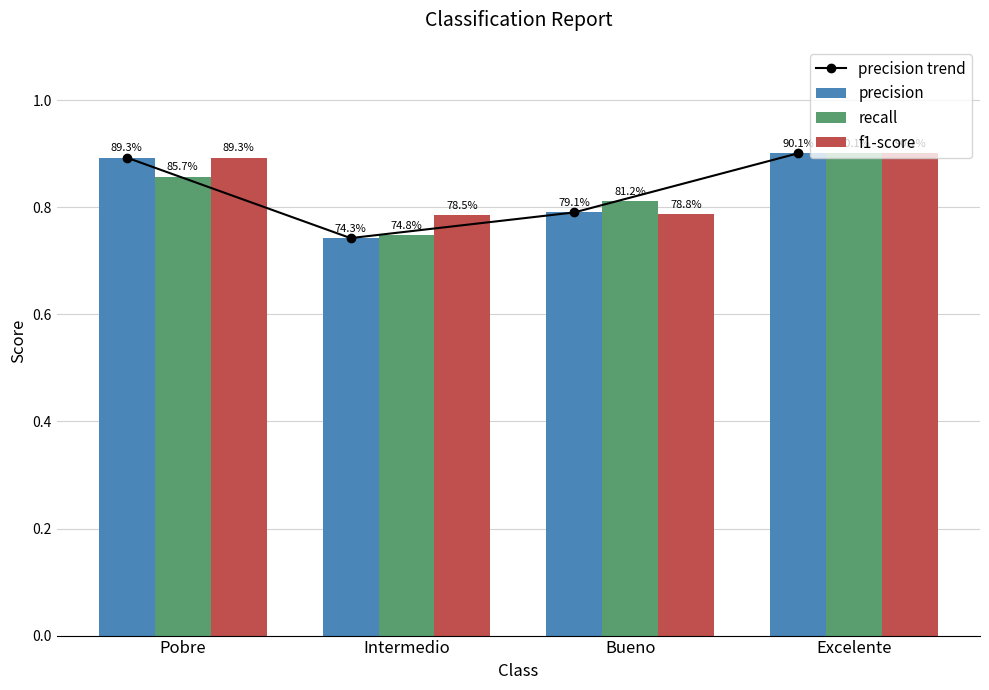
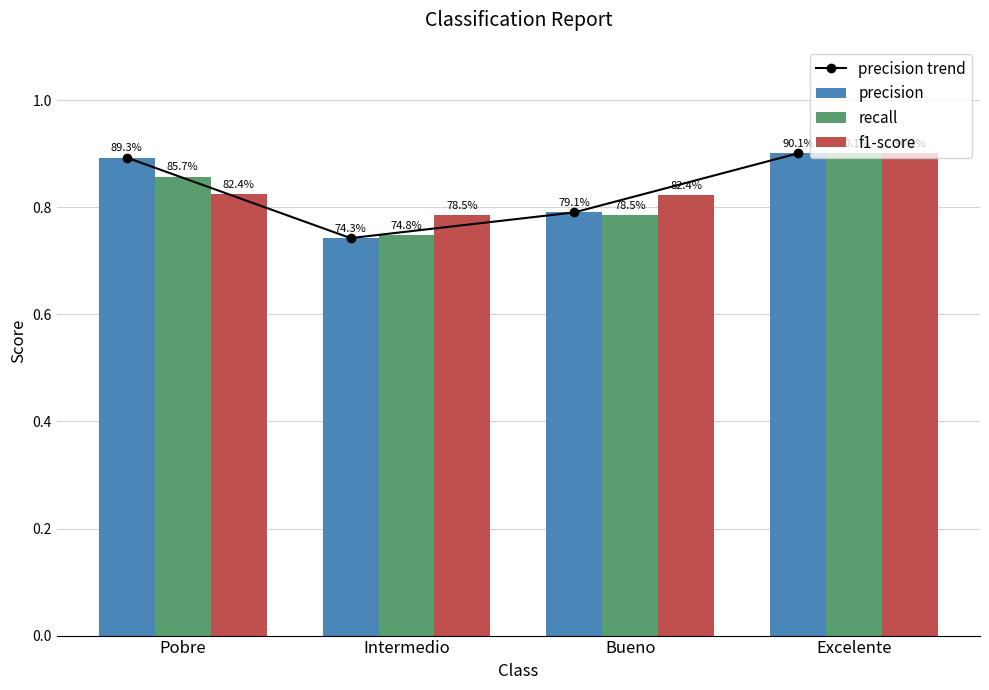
f1-score, Pobre: 89.3% -> 82.4%
recall, Bueno: 81.2% -> 78.5%
f1-score, Bueno: 78.8% -> 82.4%
